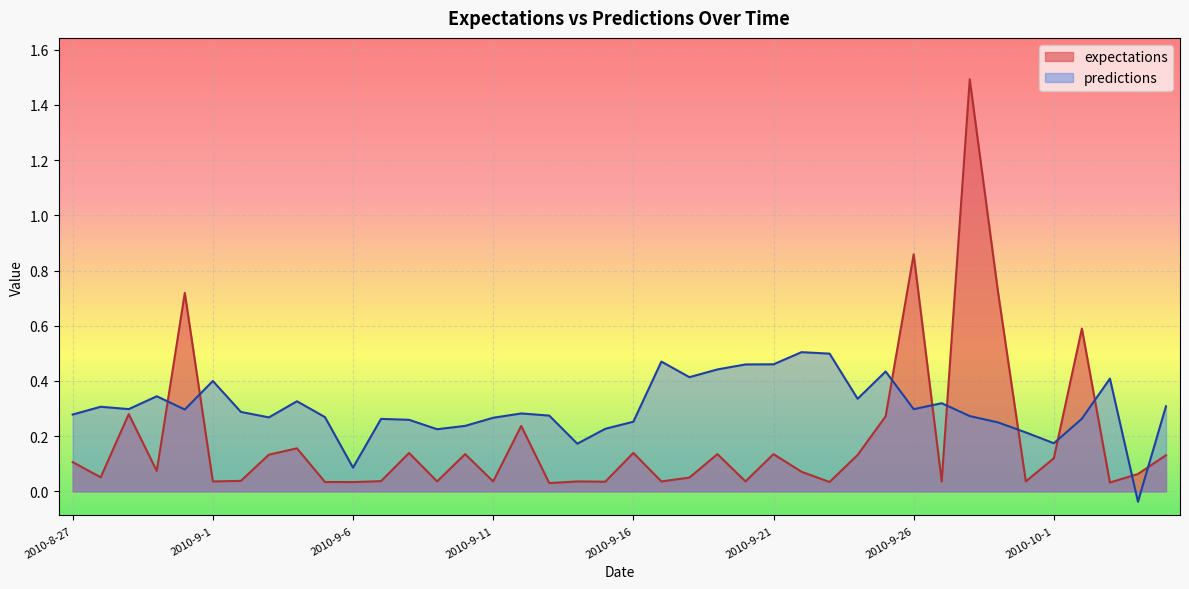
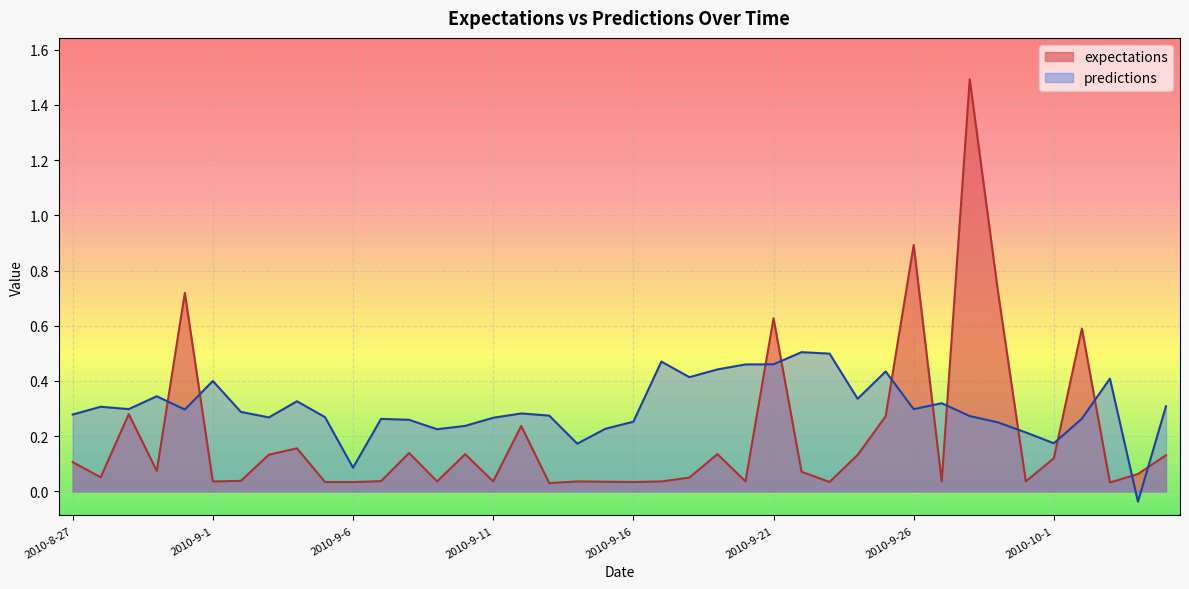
expectations, 2010-9-16: 0.14 -> 0.03
expectations, 2010-9-21: 0.13 -> 0.63
expectations, 2010-9-26: 0.86 -> 0.89
